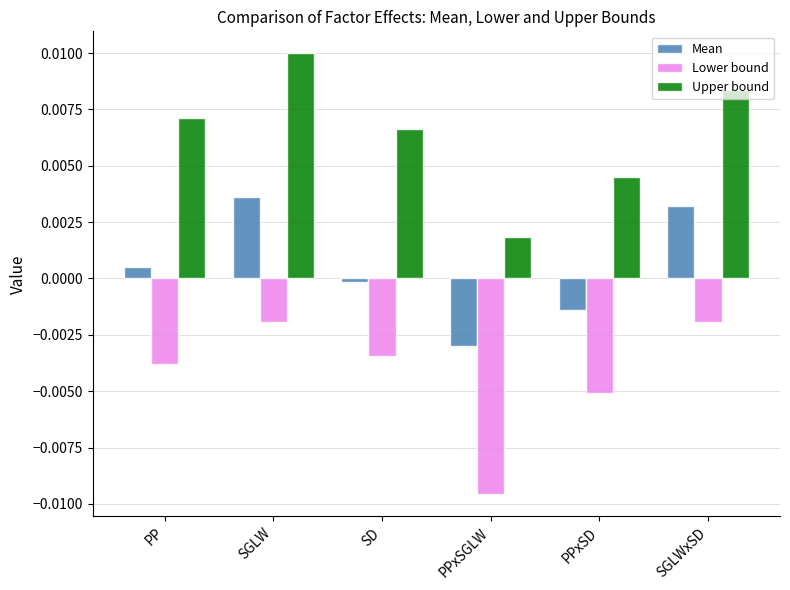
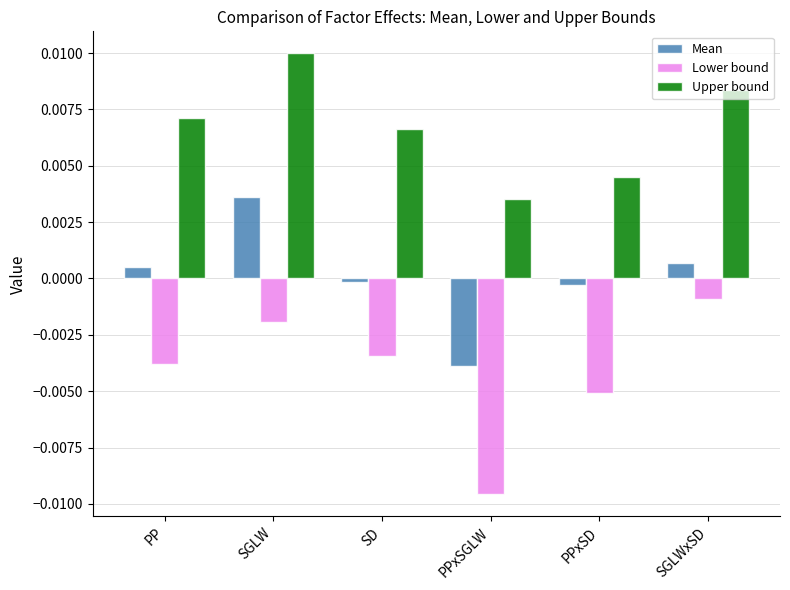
Mean, PPxSGLW: -0.0030 -> -0.0039
Upper bound, PPxSGLW: 0.0019 -> 0.0035
Mean, PPxSD: -0.0014 -> -0.0003
Mean, SGLWxSD: 0.0032 -> 0.0007
Lower bound, SGLWxSD: -0.0019 -> -0.0009
